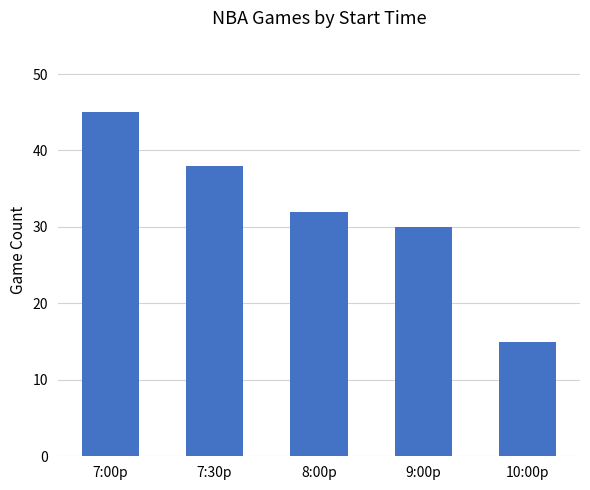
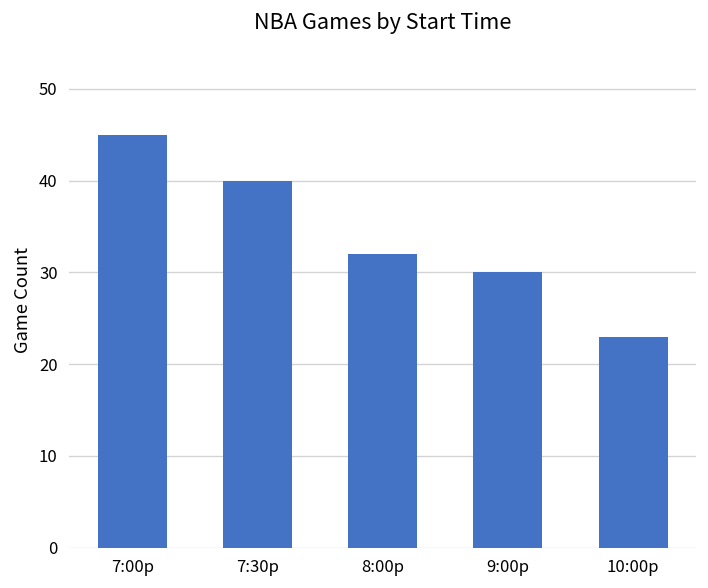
7:30p: 38 -> 40
10:00p: 15 -> 23
